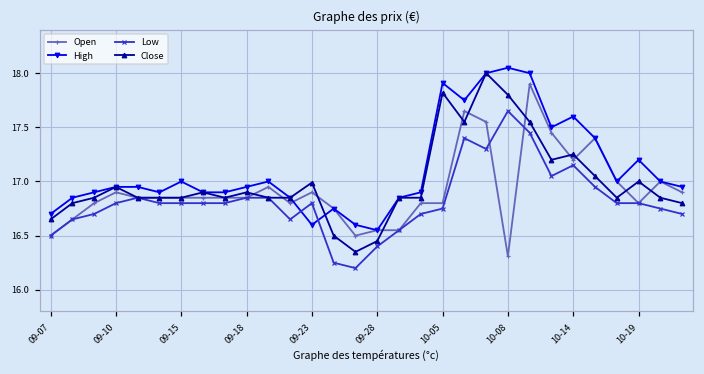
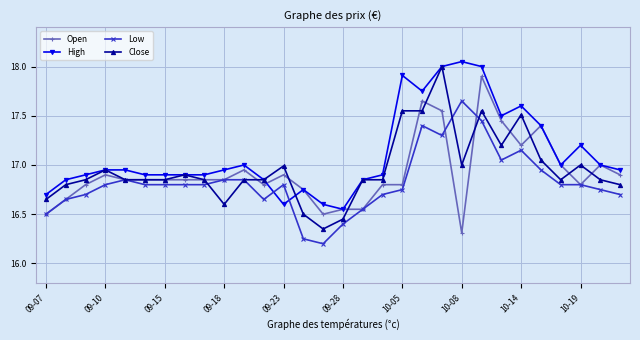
High, 09-15: 17.0 -> 16.9
Close, 09-18: 16.9 -> 16.6
Close, 10-05: 17.8 -> 17.6
Close, 10-08: 17.8 -> 17.0
Close, 10-14: 17.3 -> 17.5
